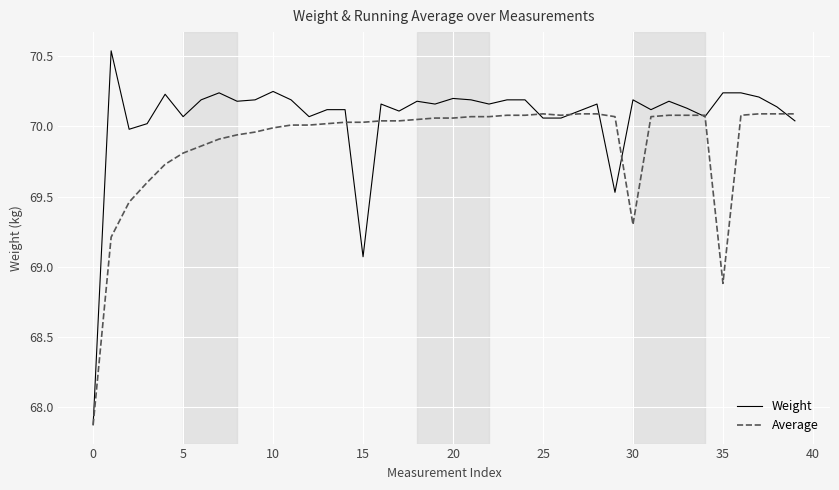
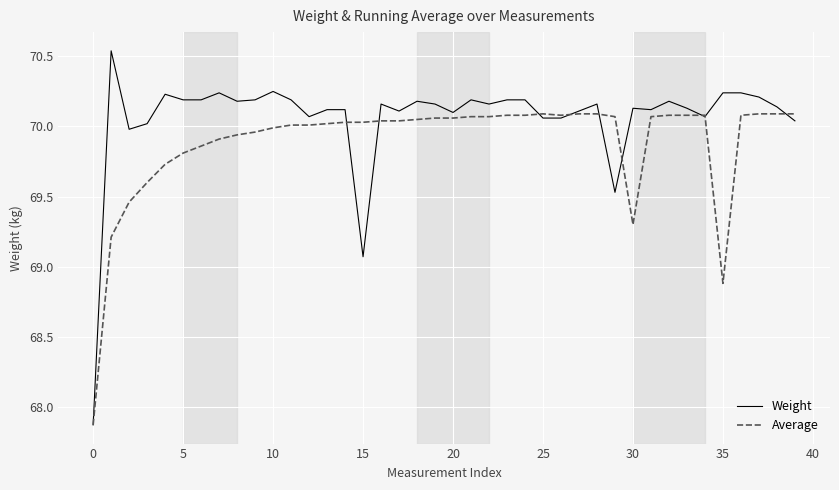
Weight, 5: 70.07 -> 70.19
Weight, 20: 70.2 -> 70.1
Weight, 30: 70.19 -> 70.13
